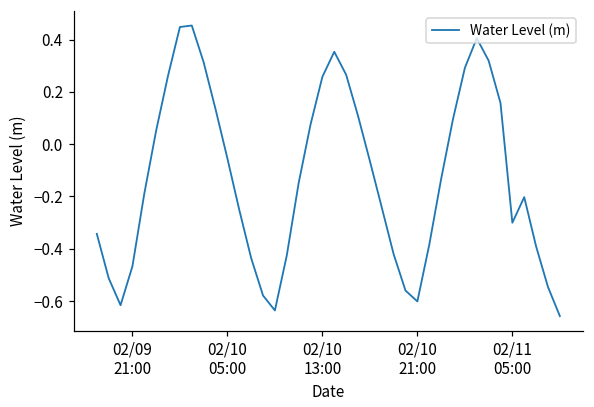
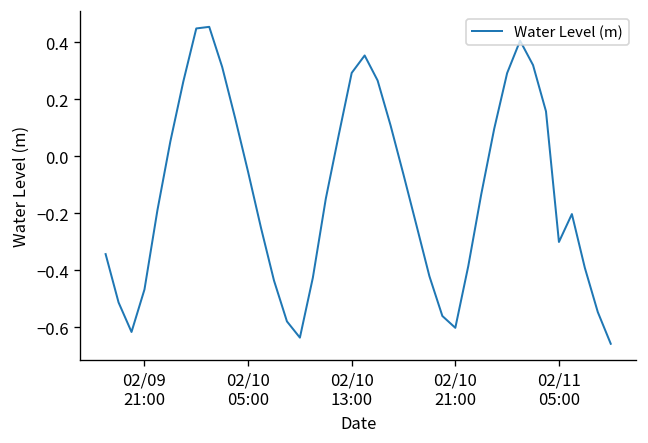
02/10 13:00: 0.26 -> 0.29
